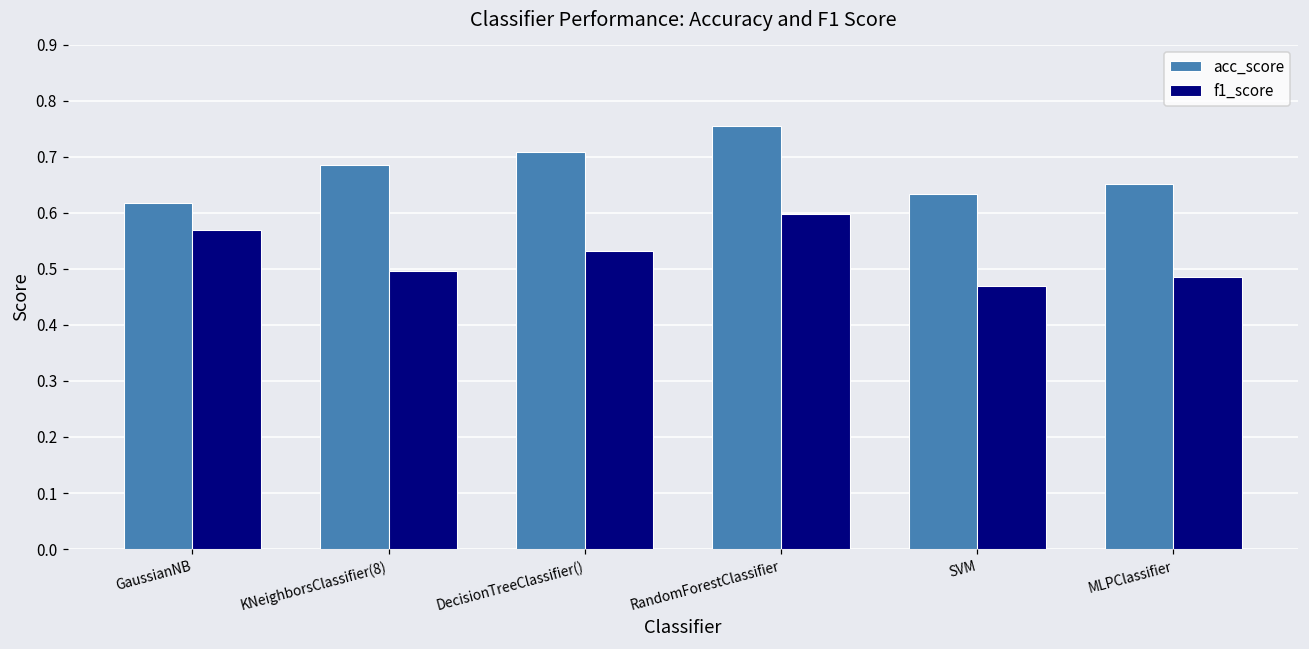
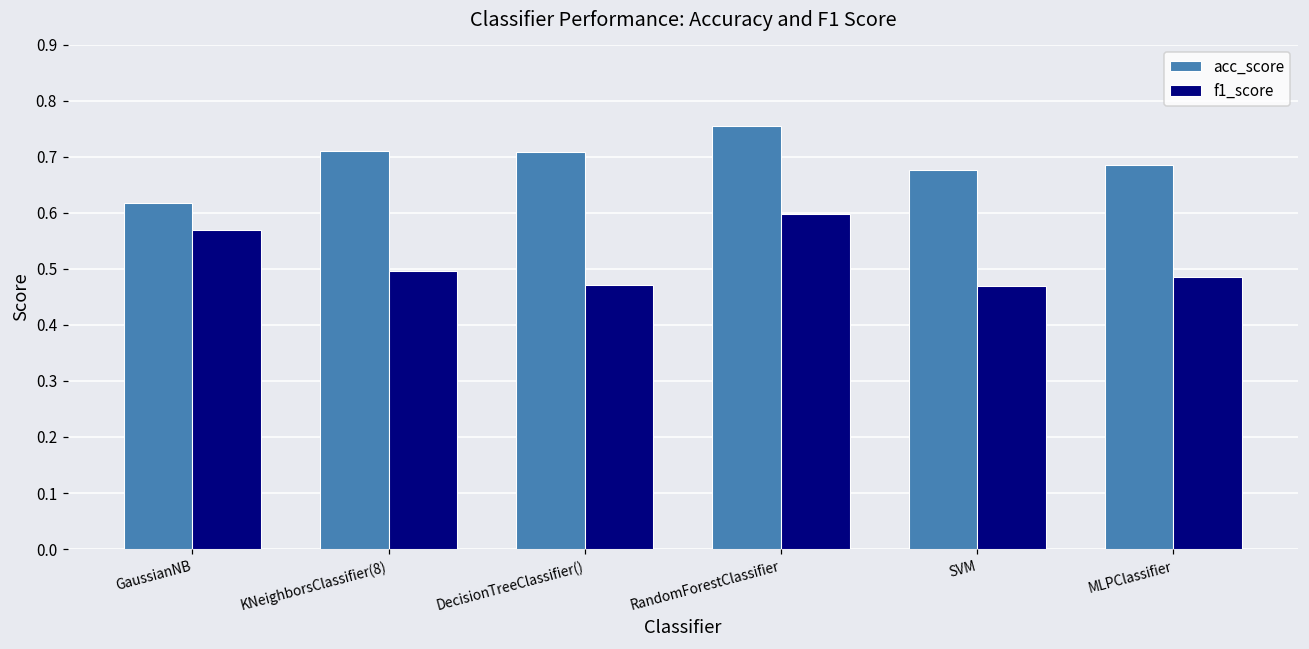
acc_score, KNeighborsClassifier(8): 0.69 -> 0.71
f1_score, DecisionTreeClassifier(): 0.53 -> 0.47
acc_score, SVM: 0.63 -> 0.68
acc_score, MLPClassifier: 0.65 -> 0.69
